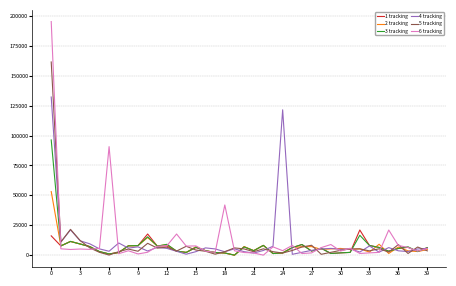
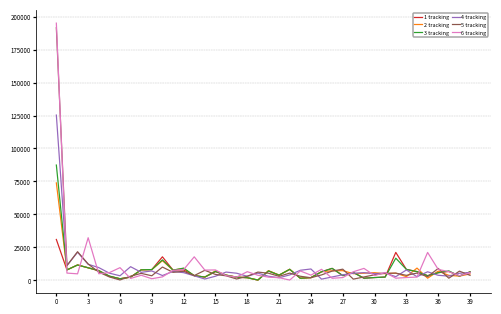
1 tracking, 0: 16000 -> 31000
2 tracking, 0: 53000 -> 74000
3 tracking, 0: 96000 -> 87000
4 tracking, 0: 132000 -> 125000
5 tracking, 0: 161000 -> 192000
6 tracking, 3: 5000 -> 32000
6 tracking, 6: 91000 -> 9000
6 tracking, 18: 42000 -> 6000
4 tracking, 24: 121000 -> 8000
